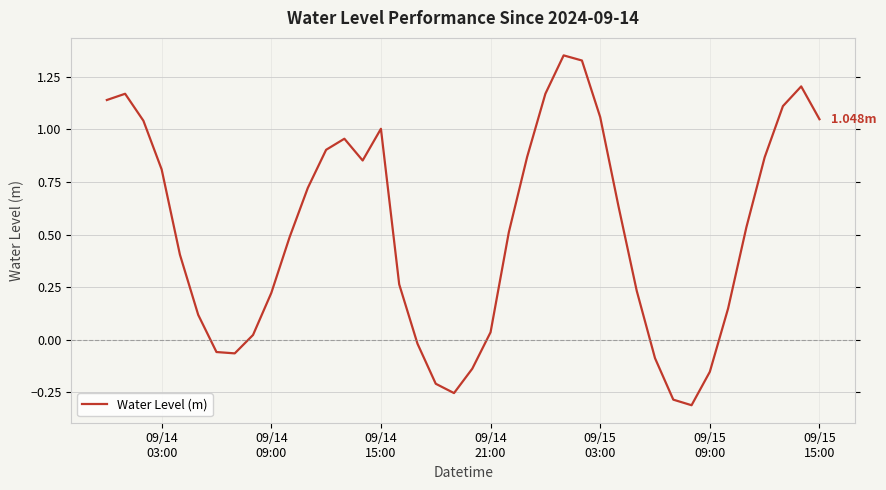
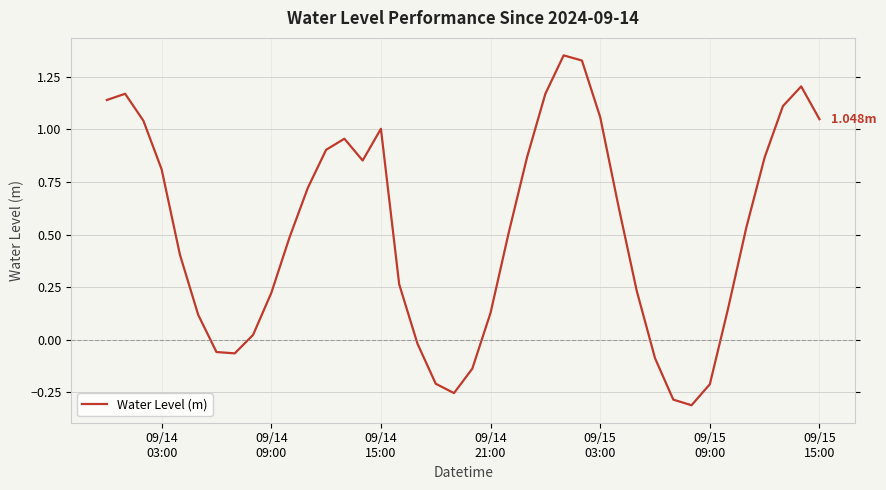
09/14 21:00: 0.04 -> 0.13
09/15 09:00: -0.15 -> -0.21
